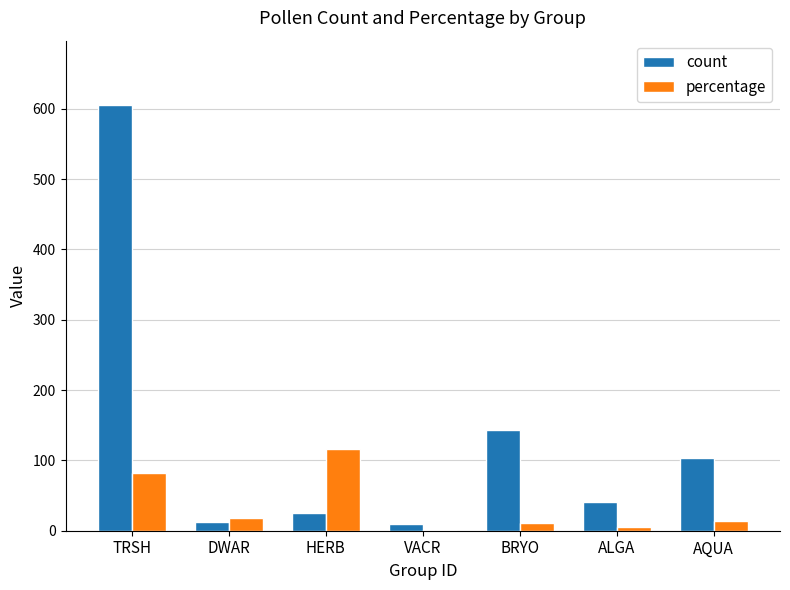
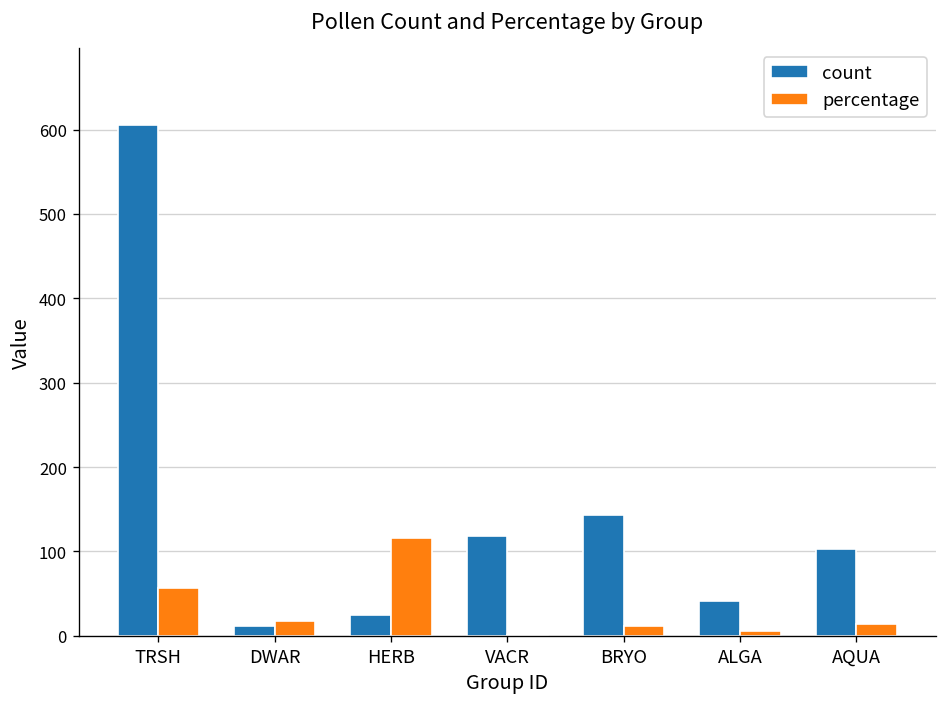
percentage, TRSH: 80 -> 60
count, VACR: 10 -> 120
